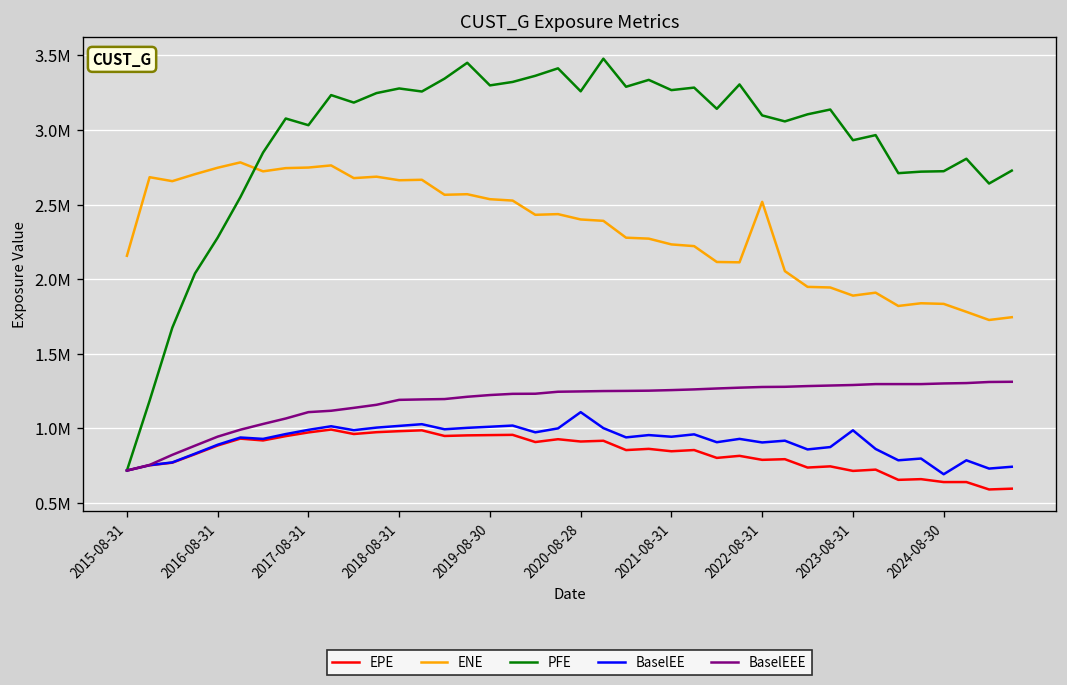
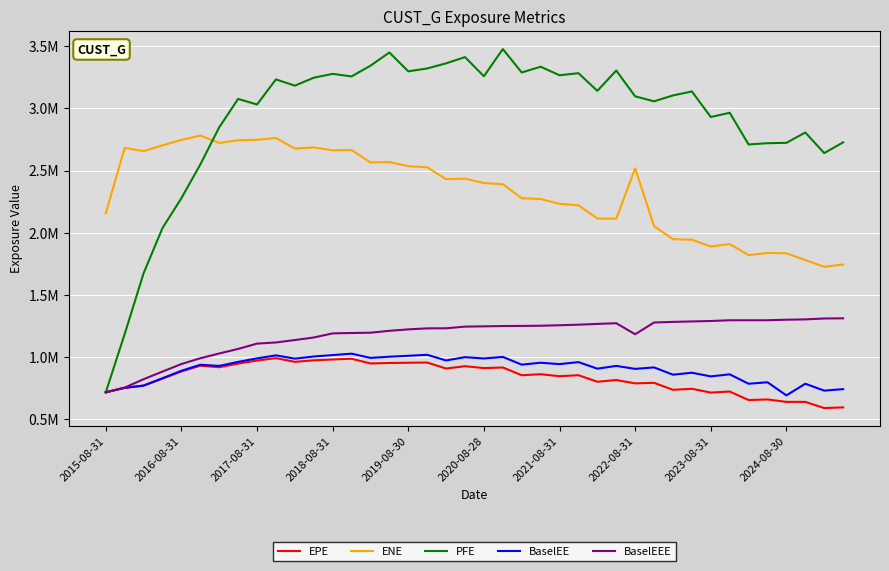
BaselEE, 2020-08-28: 1110000 -> 990000
BaselEEE, 2022-08-31: 1280000 -> 1180000
BaselEE, 2023-08-31: 990000 -> 850000
